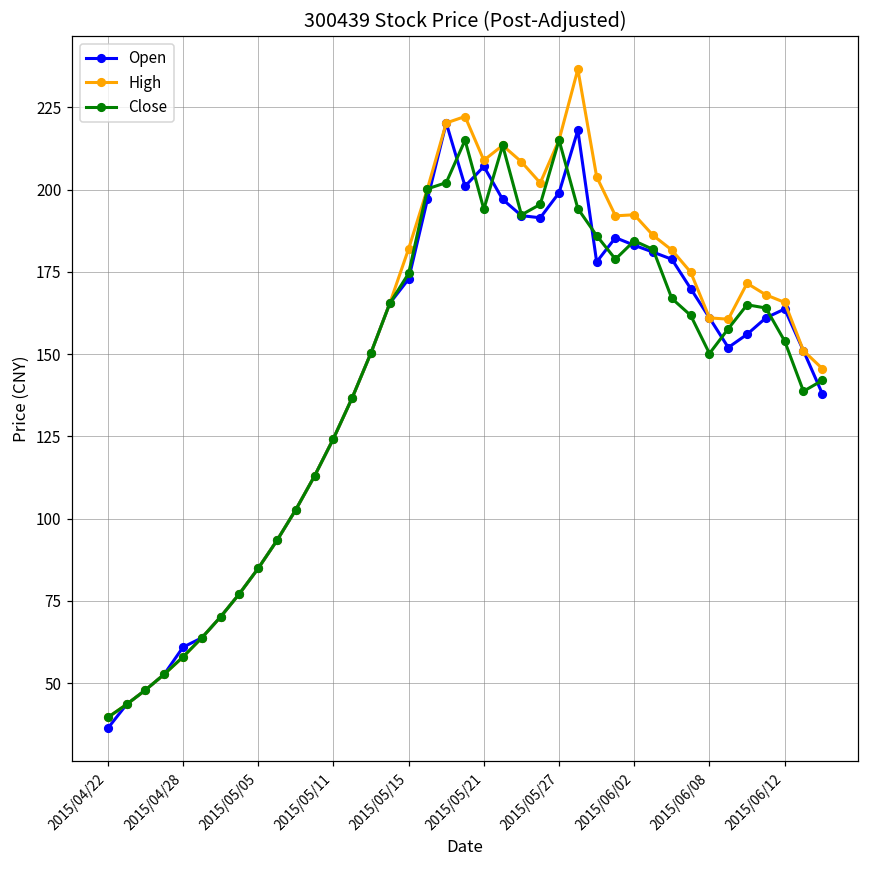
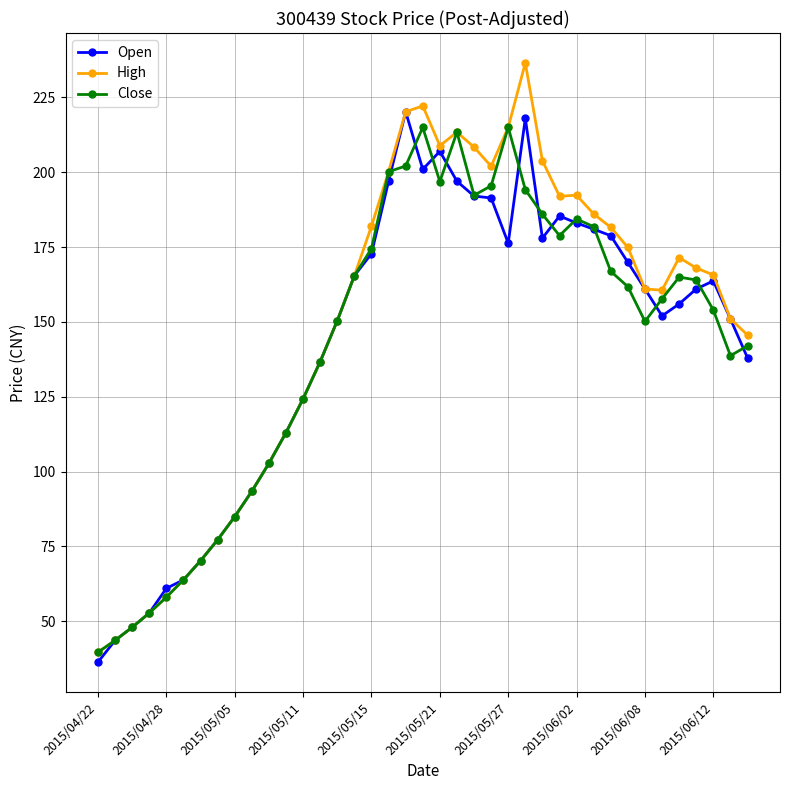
Close, 2015/05/21: 194 -> 197
Open, 2015/05/27: 199 -> 176
